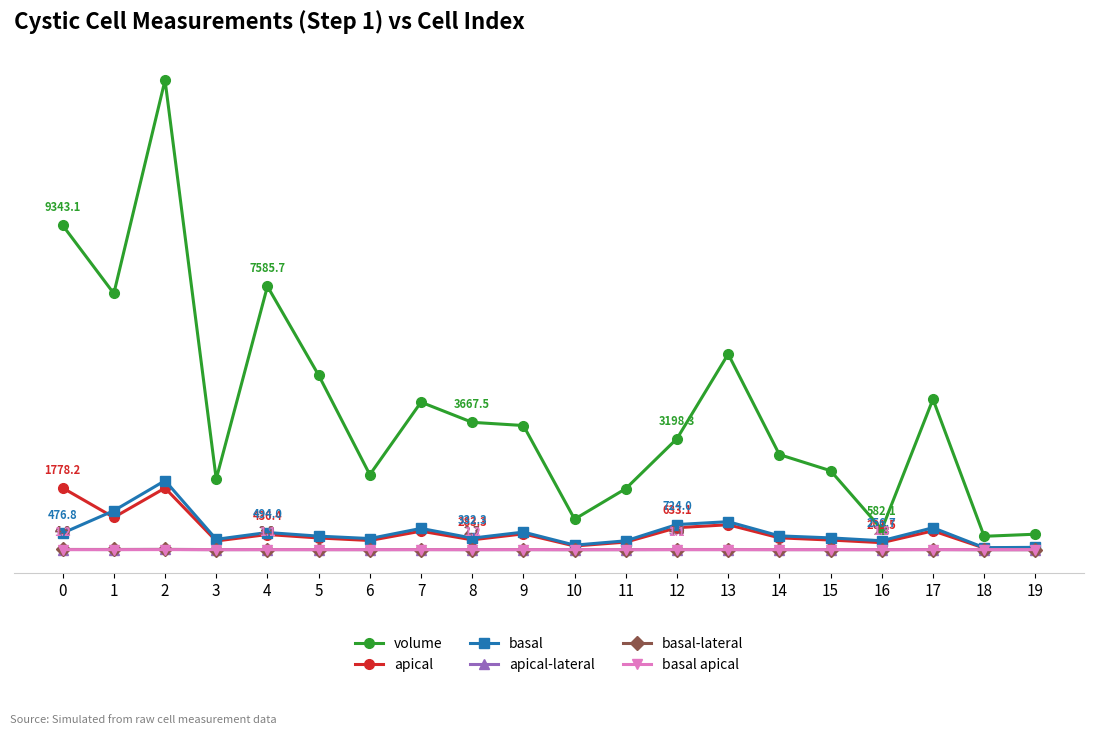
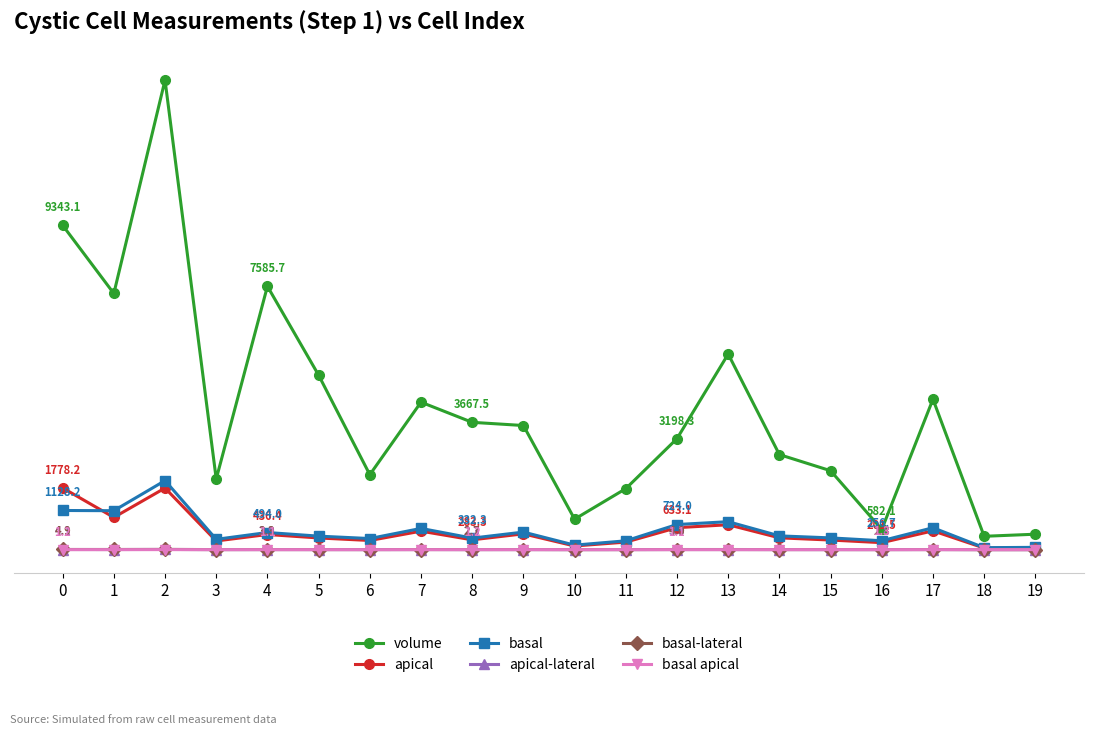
basal, 0: 476.8 -> 1128.2
